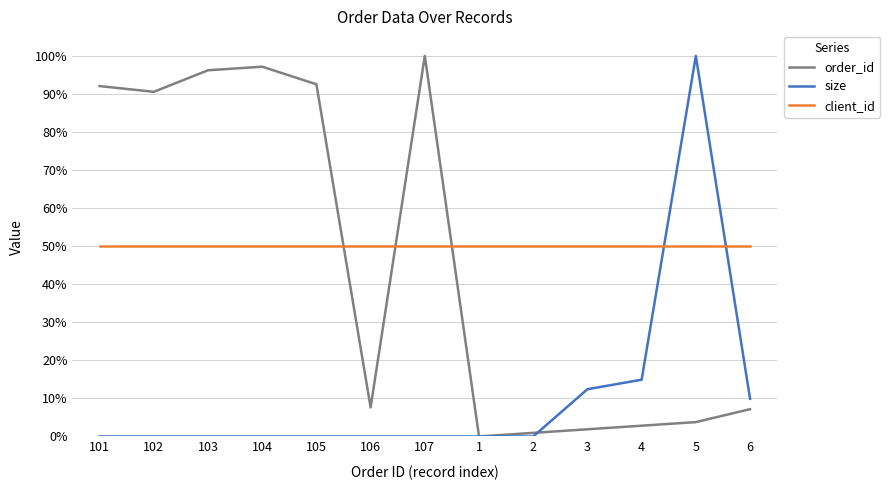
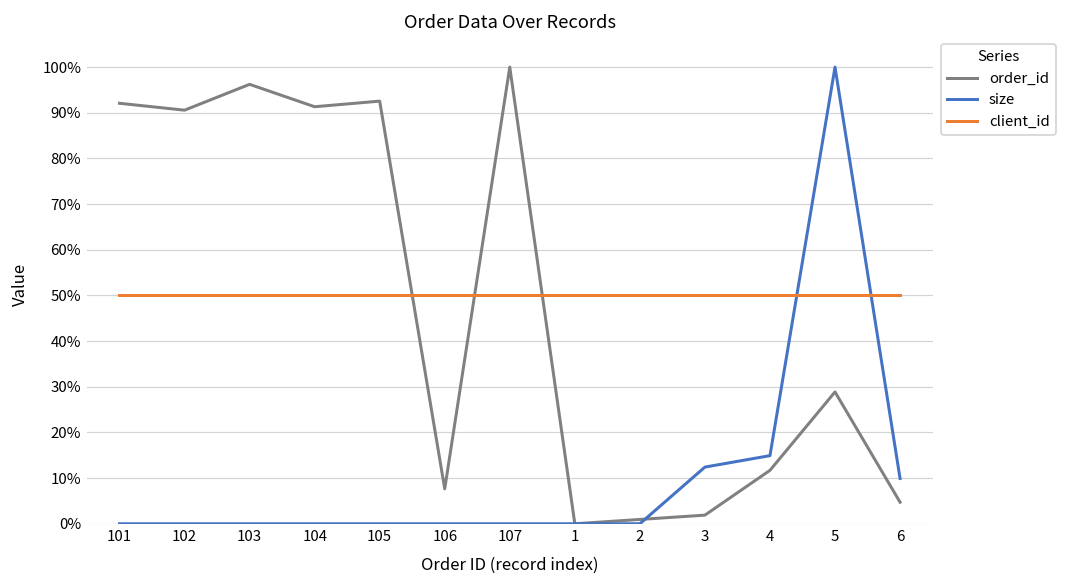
order_id, 104: 97% -> 91%
order_id, 4: 3% -> 12%
order_id, 5: 4% -> 29%
order_id, 6: 7% -> 5%
